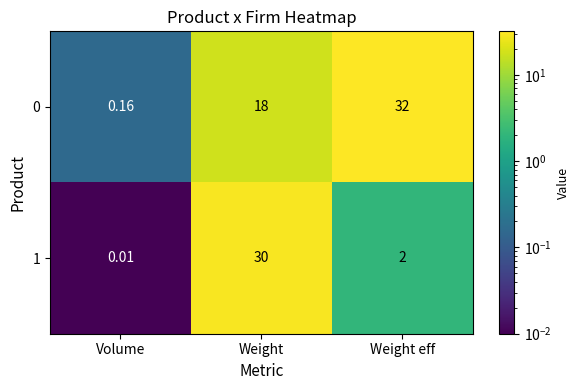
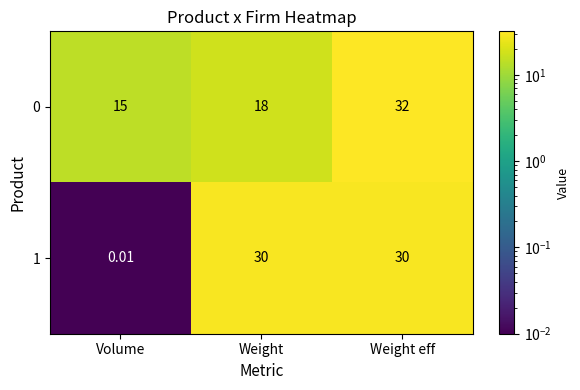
0, Volume: 0.16 -> 15
1, Weight eff: 2 -> 30
